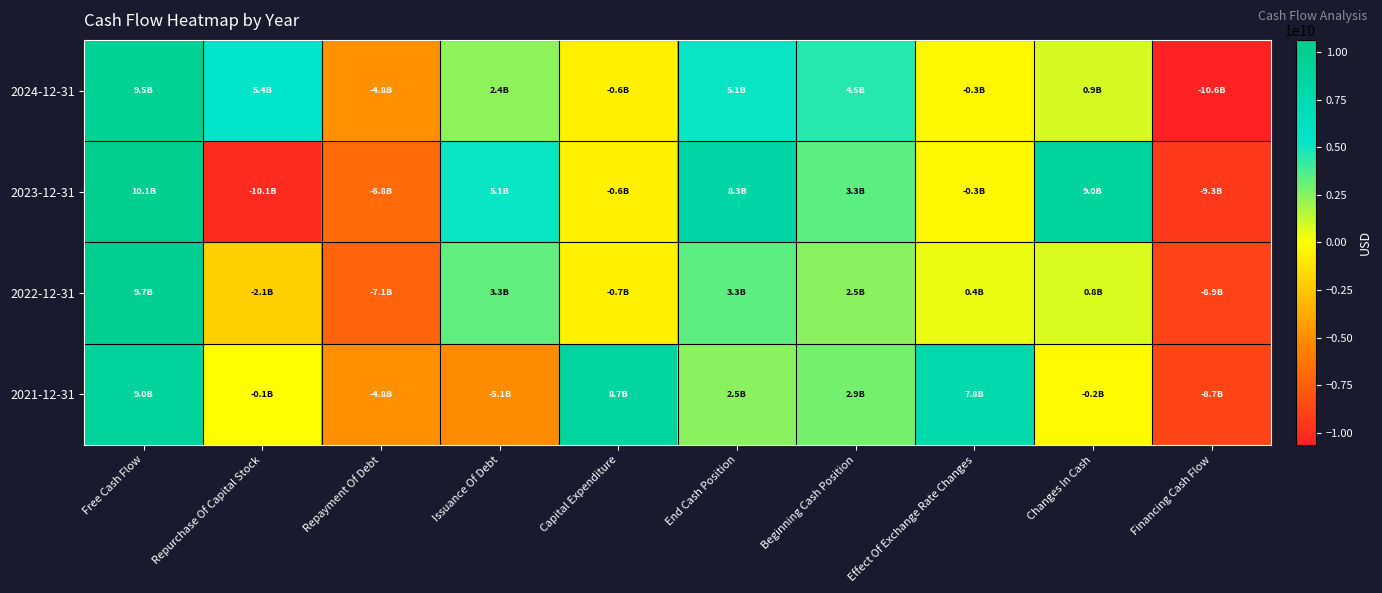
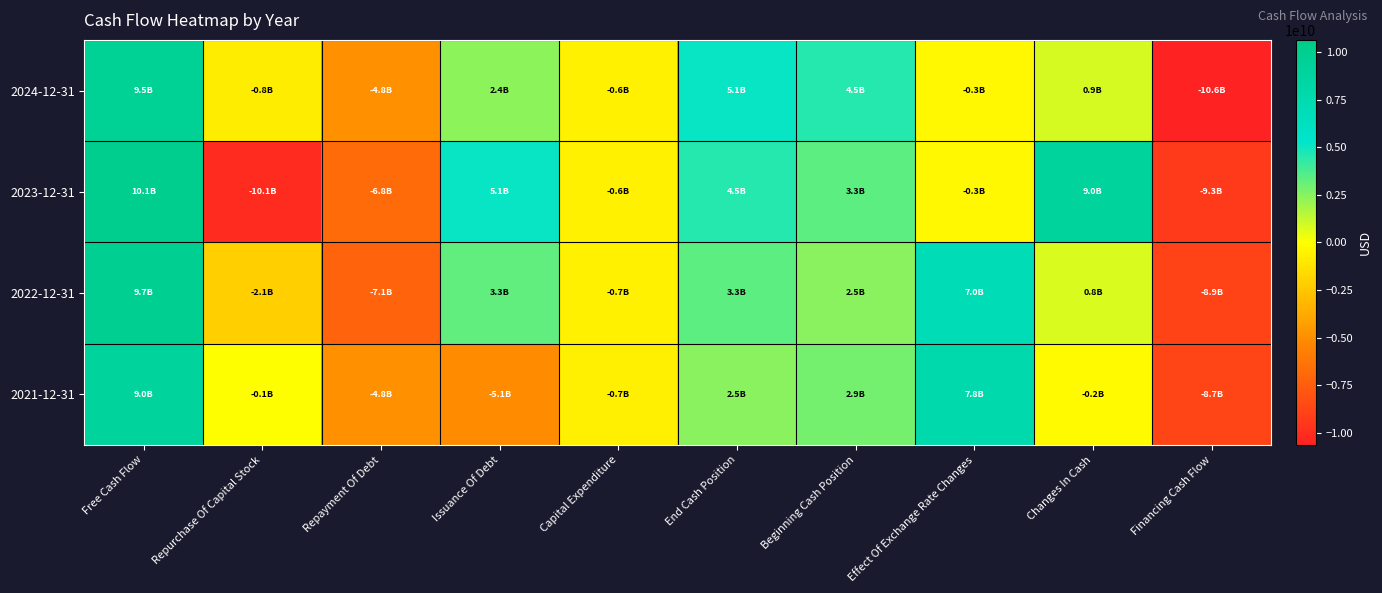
2024-12-31, Repurchase Of Capital Stock: 5.4B -> -0.8B
2023-12-31, End Cash Position: 8.3B -> 4.5B
2022-12-31, Effect Of Exchange Rate Changes: 0.4B -> 7.0B
2021-12-31, Capital Expenditure: 8.7B -> -0.7B
